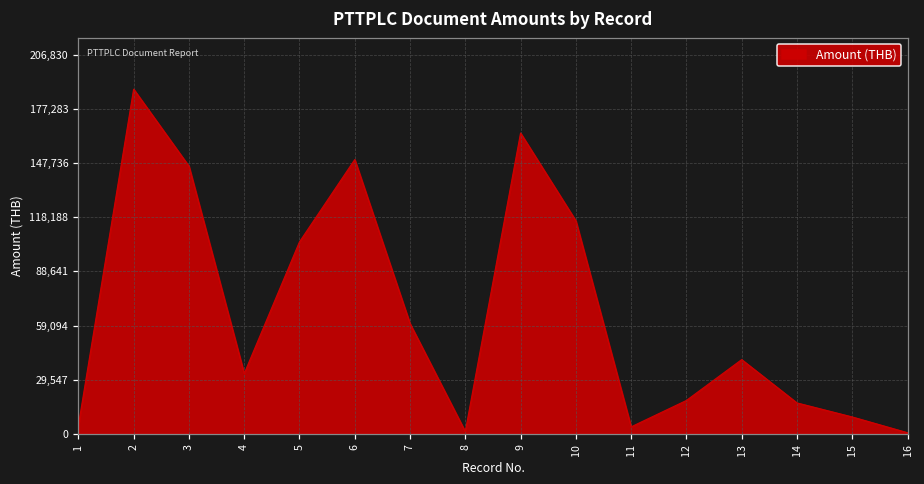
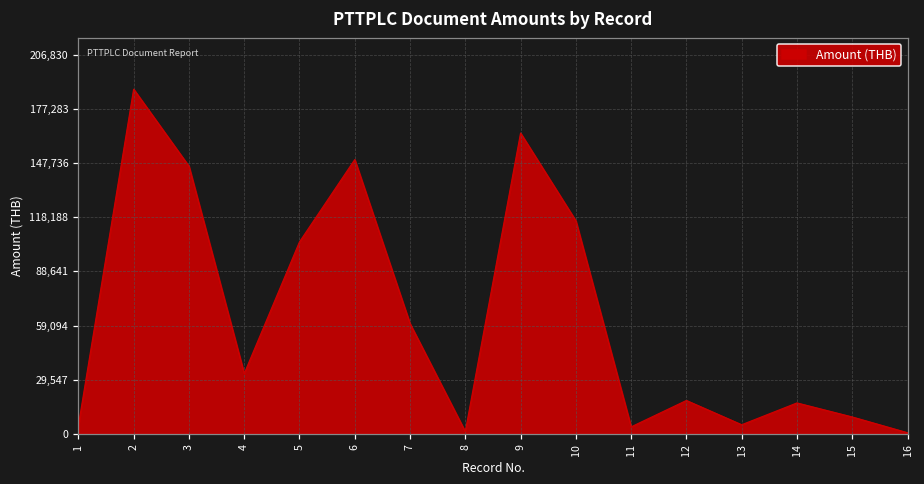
13: 40,000 -> 5,000
